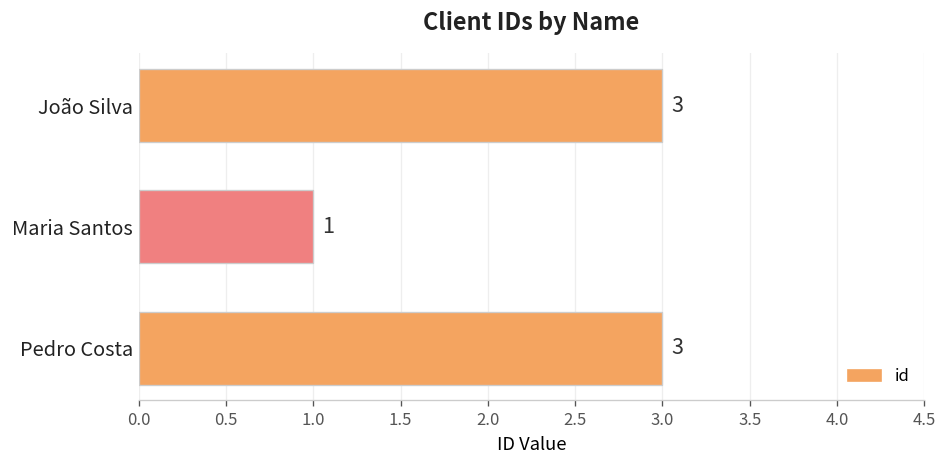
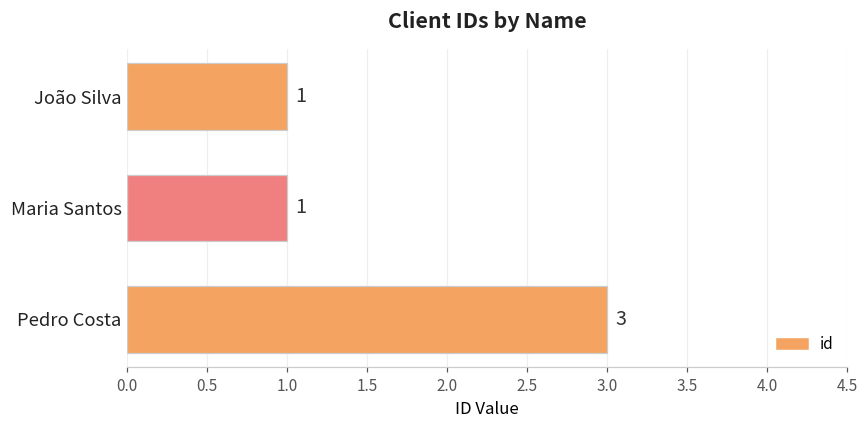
João Silva: 3 -> 1
